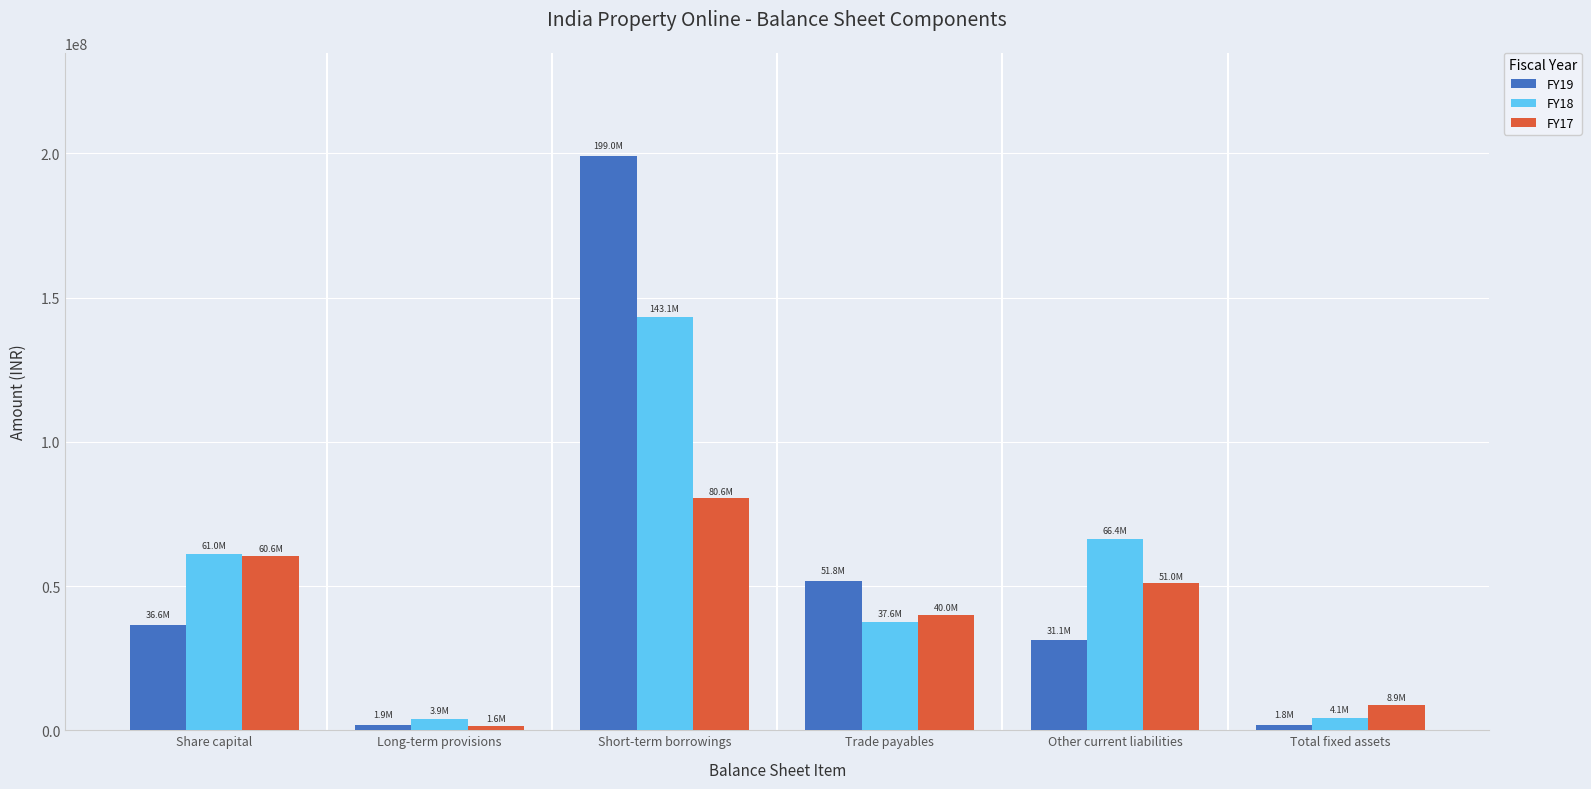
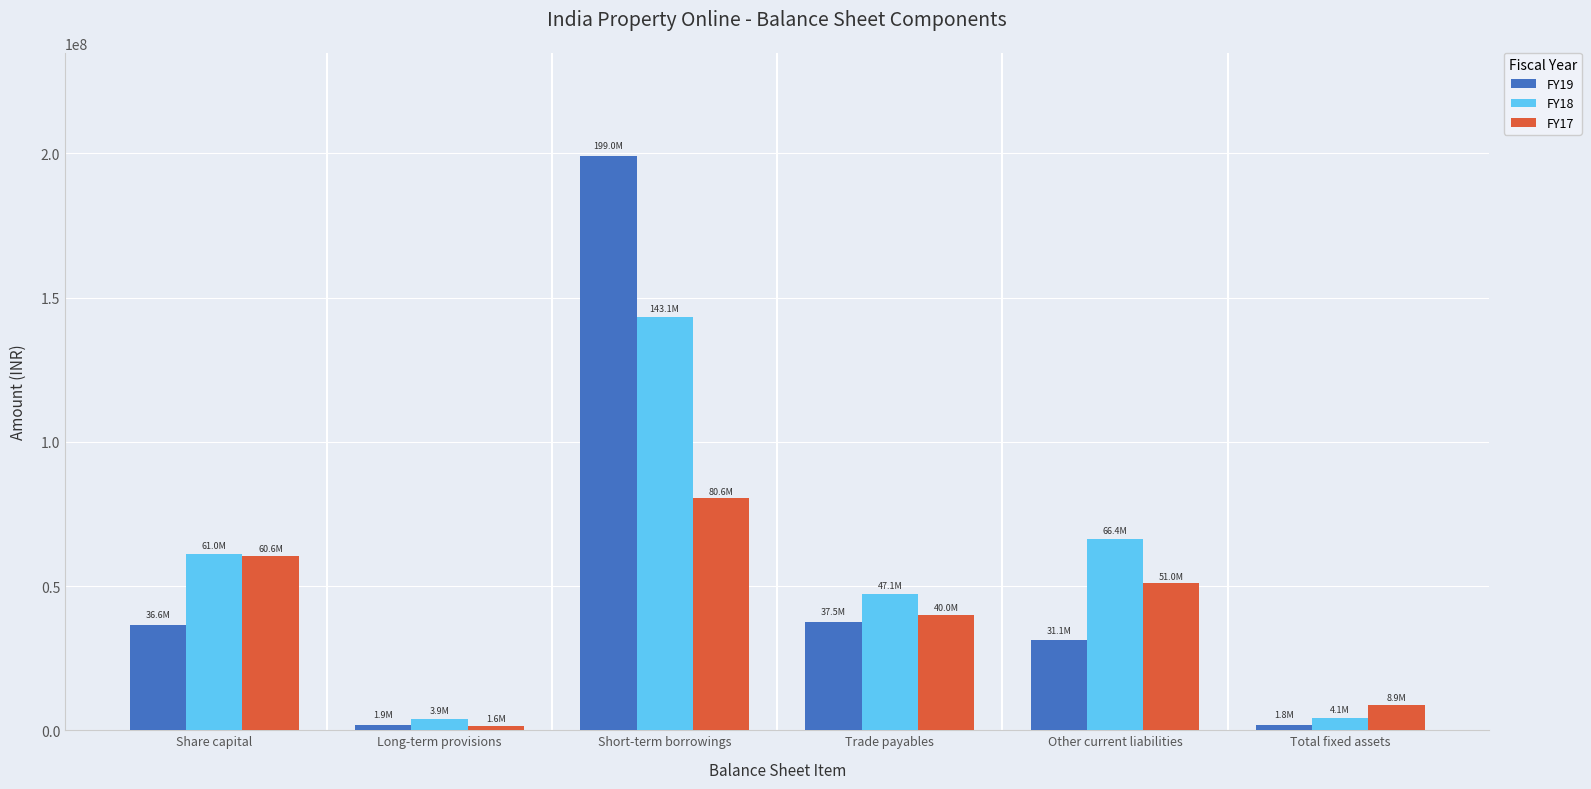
FY19, Trade payables: 51.8M -> 37.5M
FY18, Trade payables: 37.6M -> 47.1M
